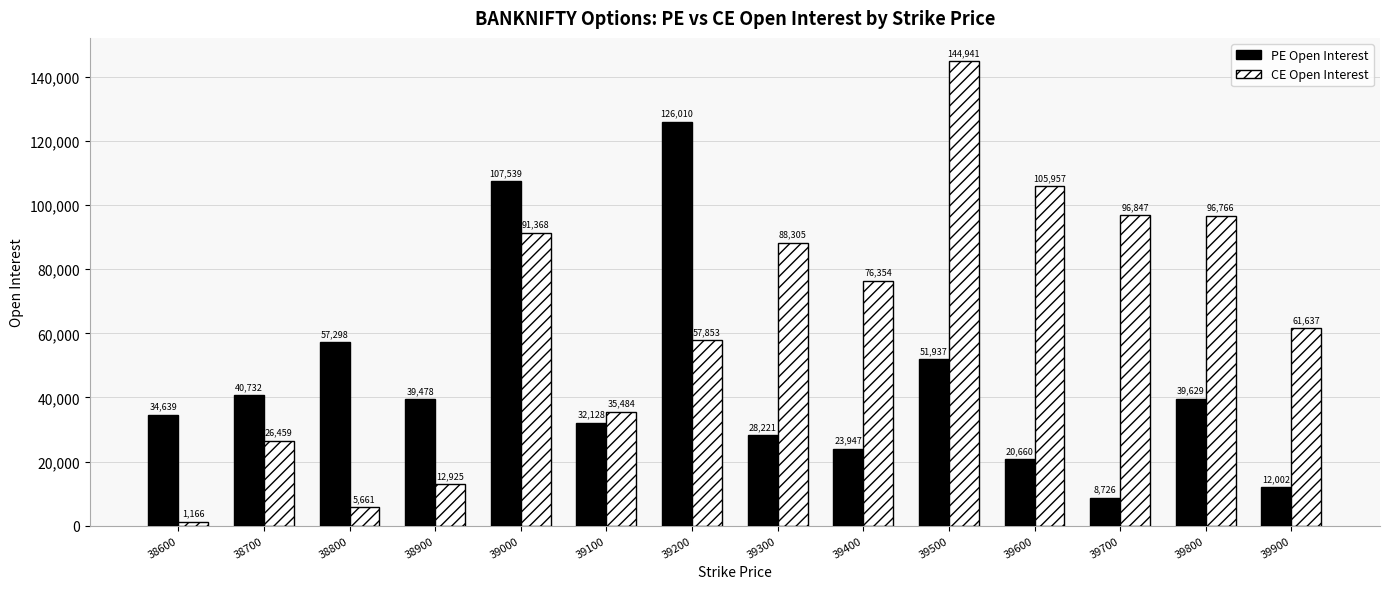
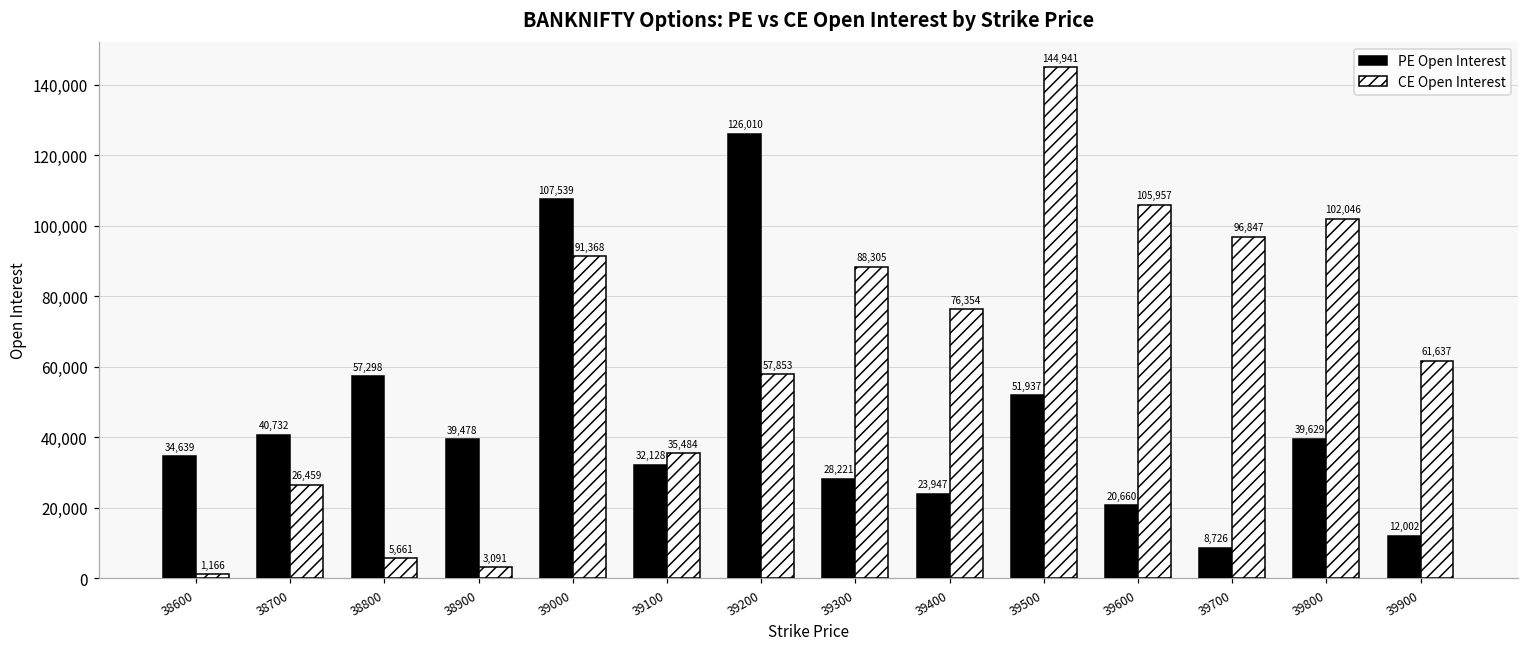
CE Open Interest, 38900: 12,925 -> 3,091
CE Open Interest, 39800: 96,766 -> 102,046
